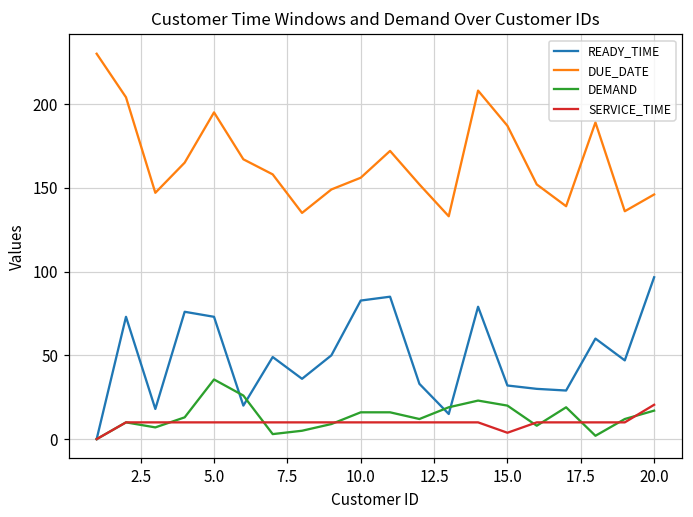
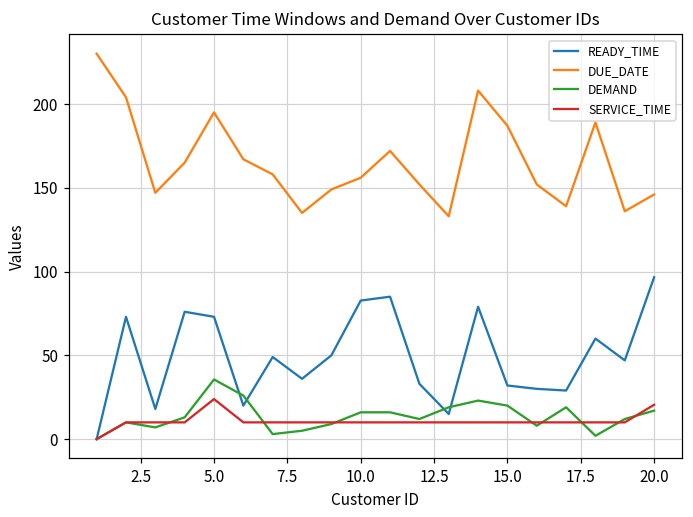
SERVICE_TIME, 5.0: 10 -> 24
SERVICE_TIME, 15.0: 4 -> 10
